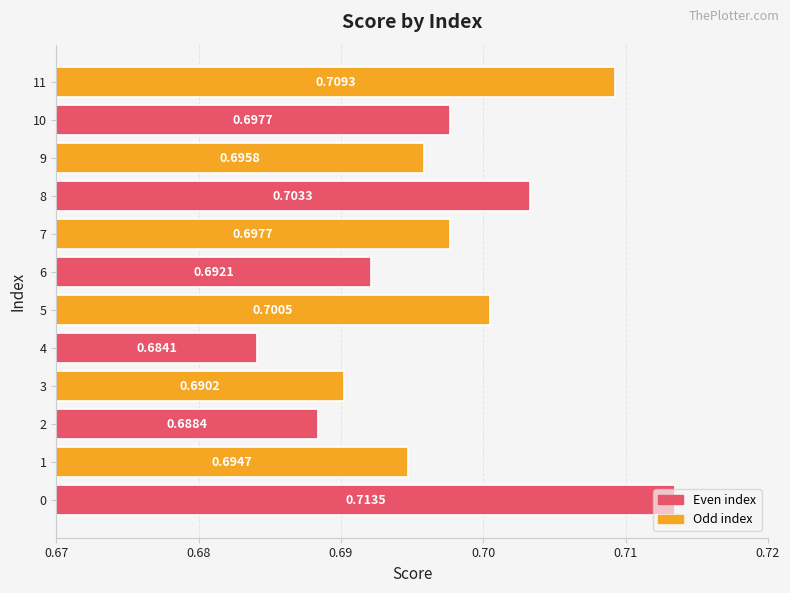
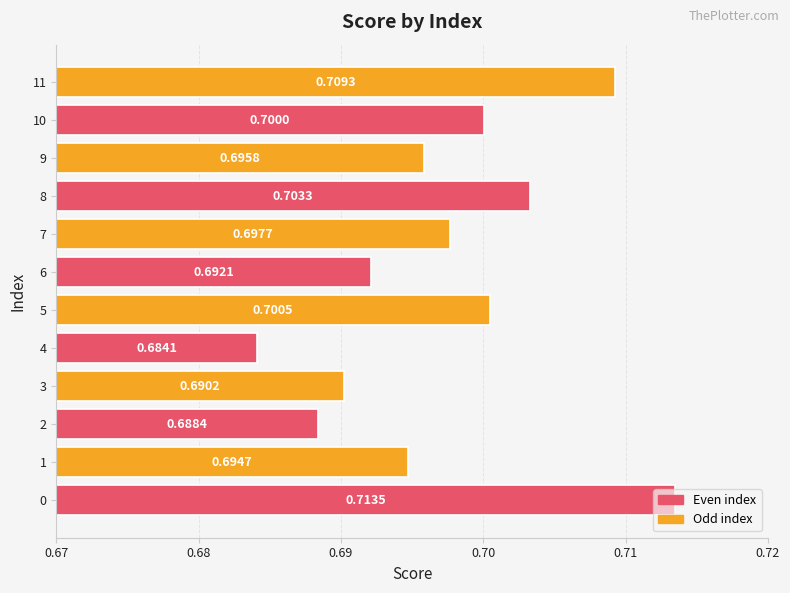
10: 0.6977 -> 0.7000
